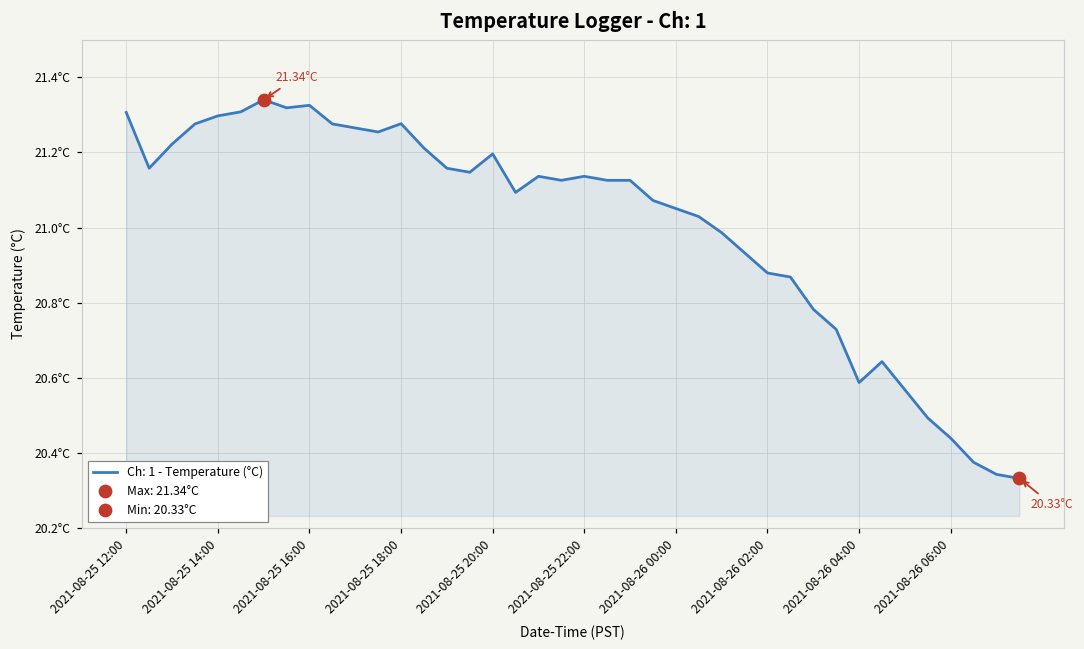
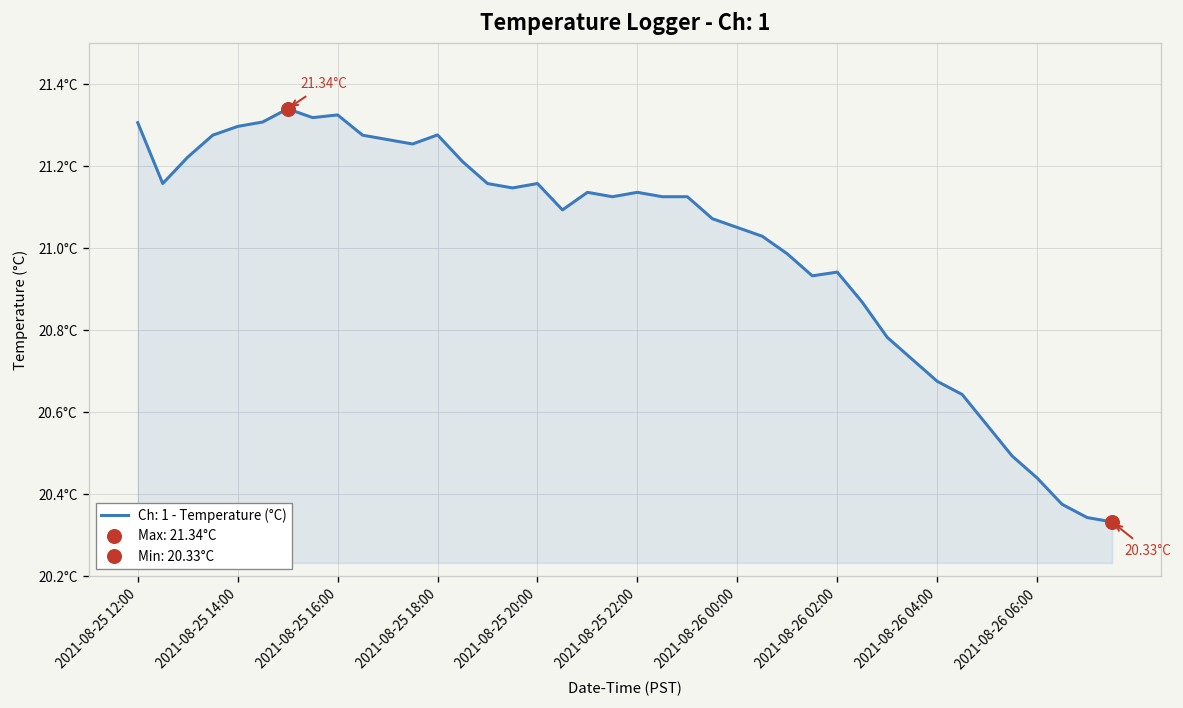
Ch: 1 - Temperature (°C), 2021-08-25 20:00: 21.20°C -> 21.16°C
Ch: 1 - Temperature (°C), 2021-08-26 02:00: 20.88°C -> 20.94°C
Ch: 1 - Temperature (°C), 2021-08-26 04:00: 20.59°C -> 20.68°C
